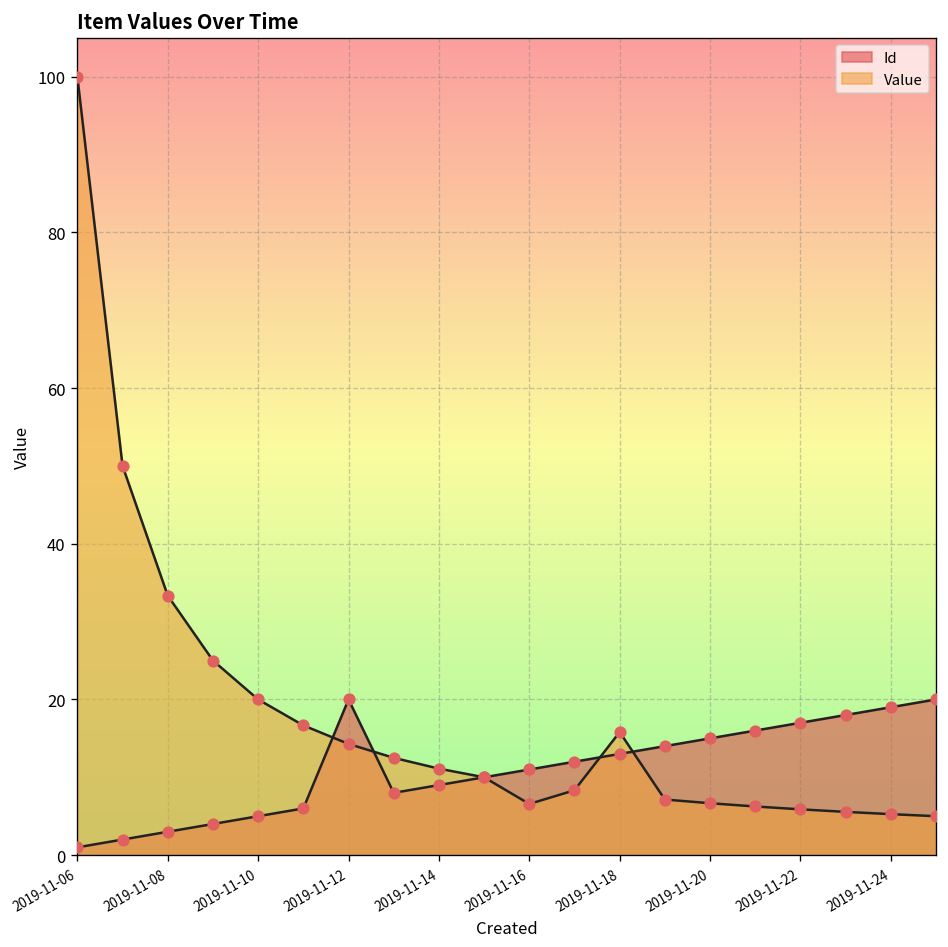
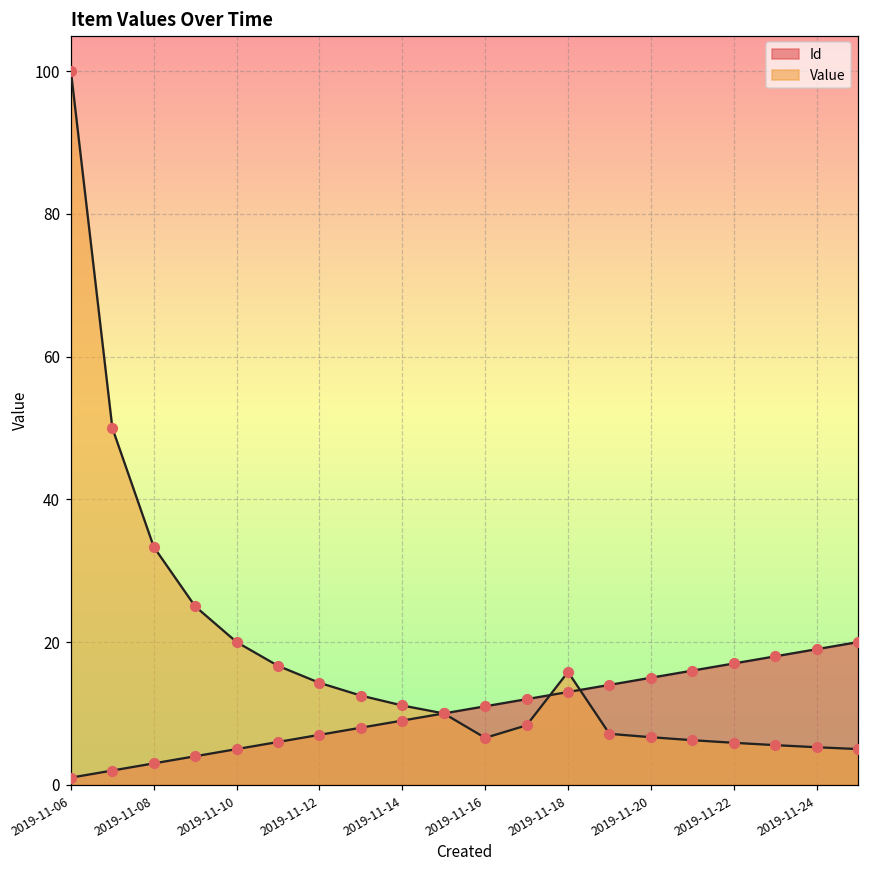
Id, 2019-11-12: 20 -> 7
